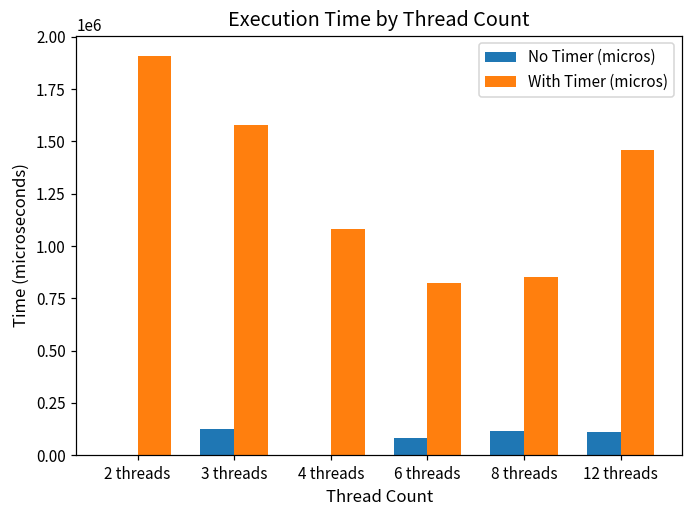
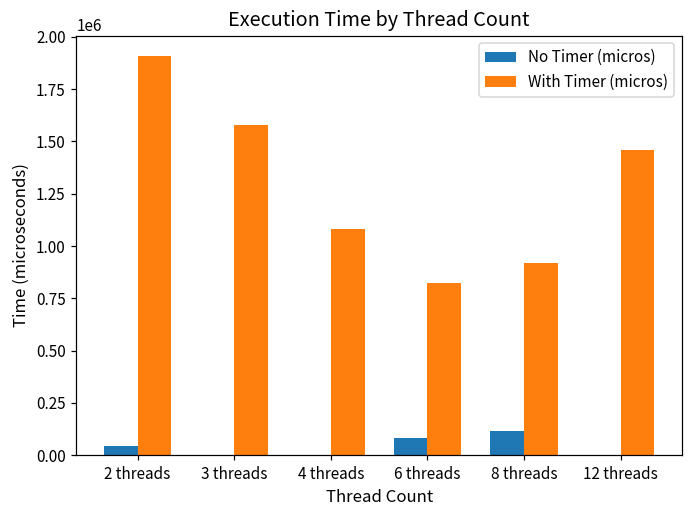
No Timer (micros), 2 threads: 0 -> 40000
No Timer (micros), 3 threads: 130000 -> 0
With Timer (micros), 8 threads: 850000 -> 920000
No Timer (micros), 12 threads: 110000 -> 0
